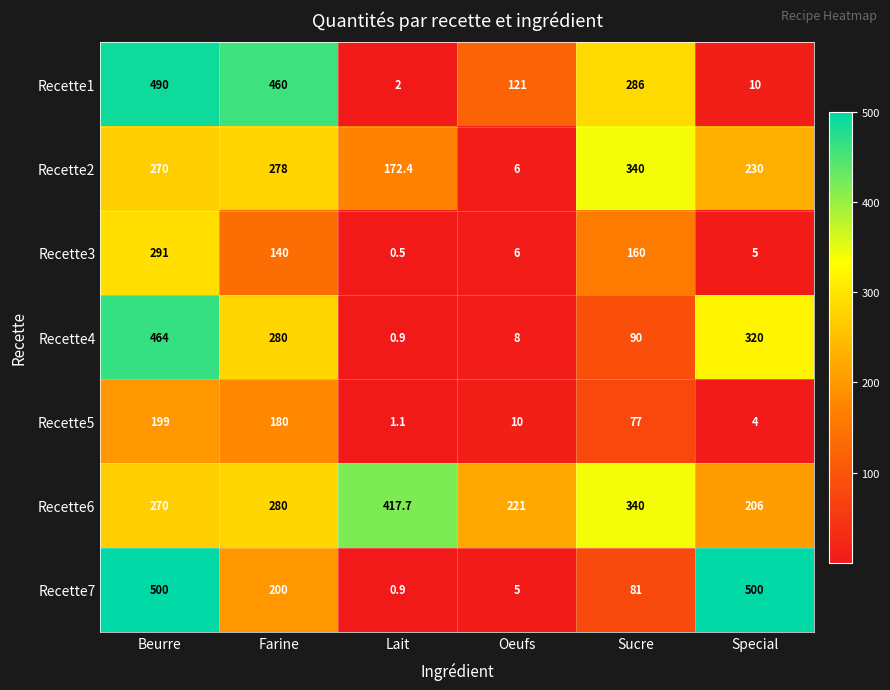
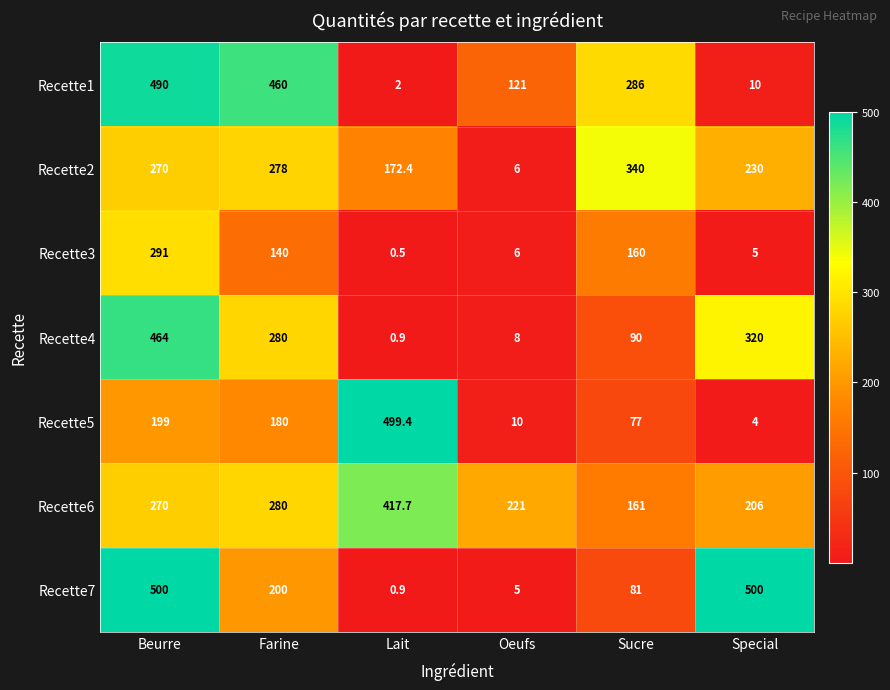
Recette5, Lait: 1.1 -> 499.4
Recette6, Sucre: 340 -> 161
